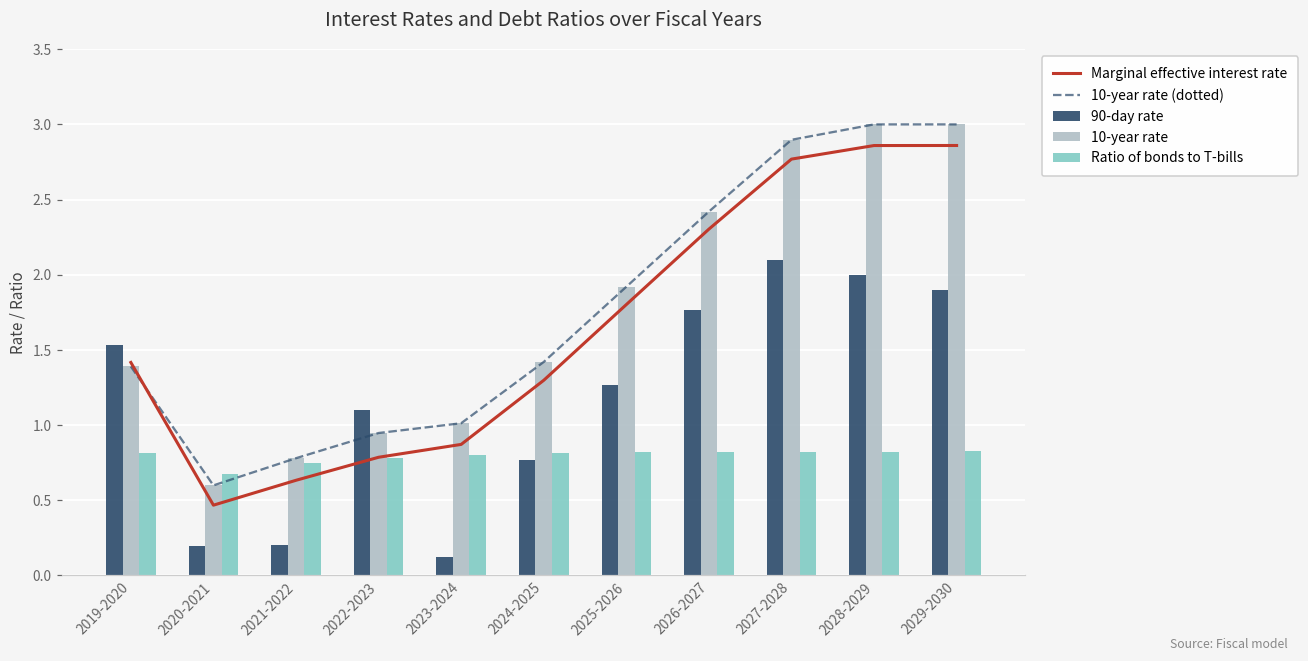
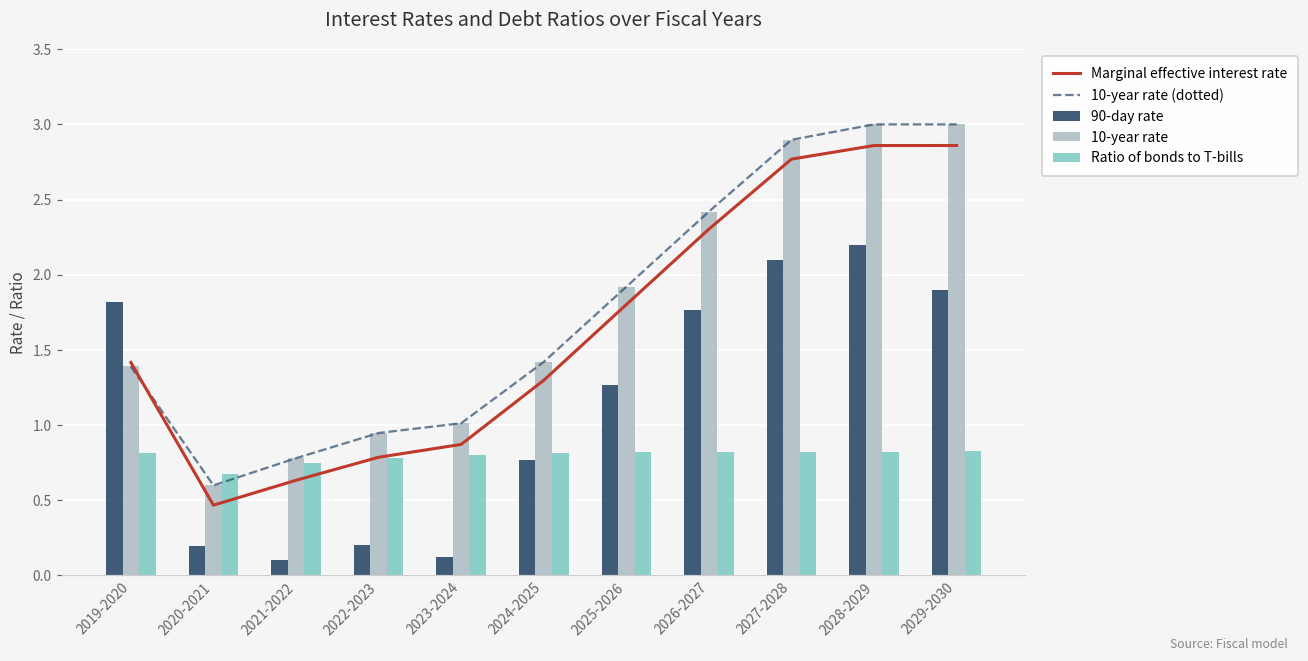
90-day rate, 2019-2020: 1.54 -> 1.82
90-day rate, 2021-2022: 0.2 -> 0.1
90-day rate, 2022-2023: 1.1 -> 0.2
90-day rate, 2028-2029: 2.0 -> 2.2
